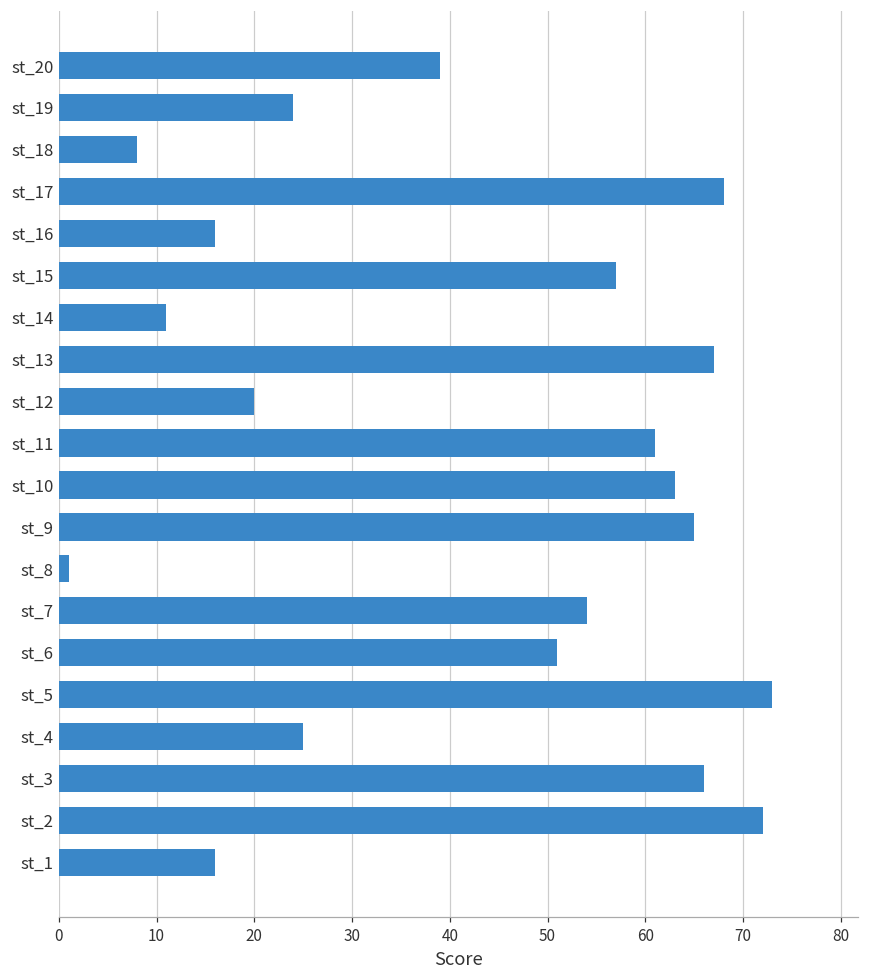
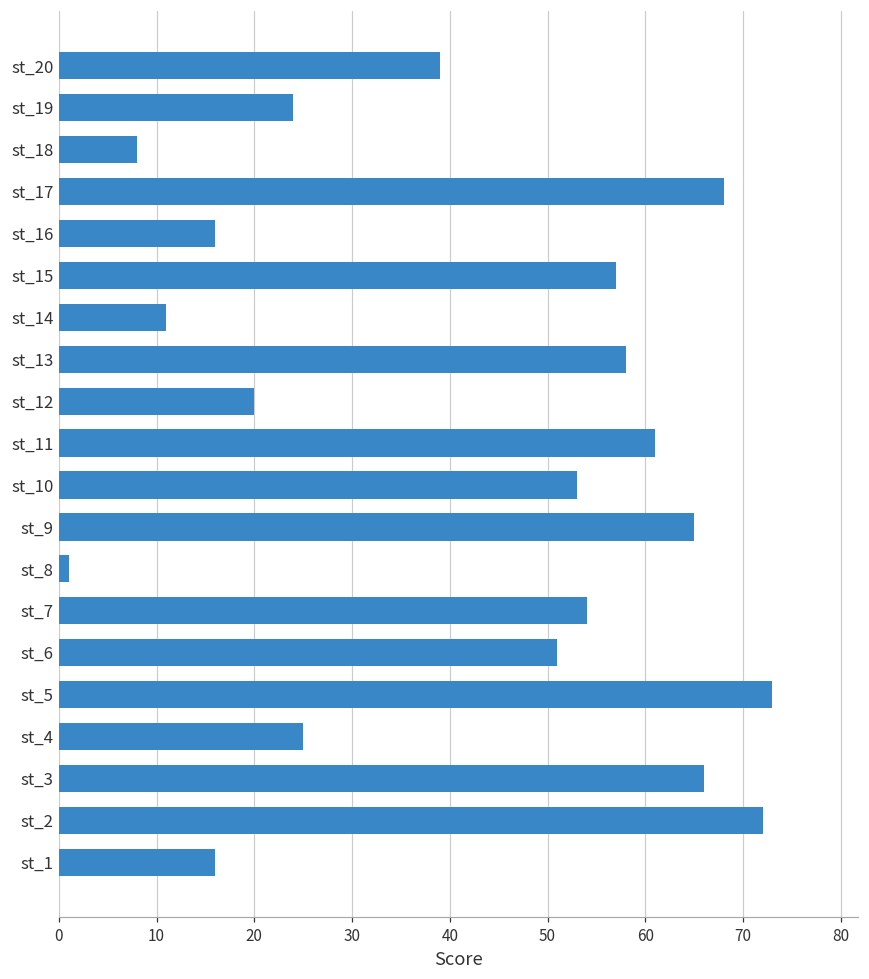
st_13: 67 -> 58
st_10: 63 -> 53
